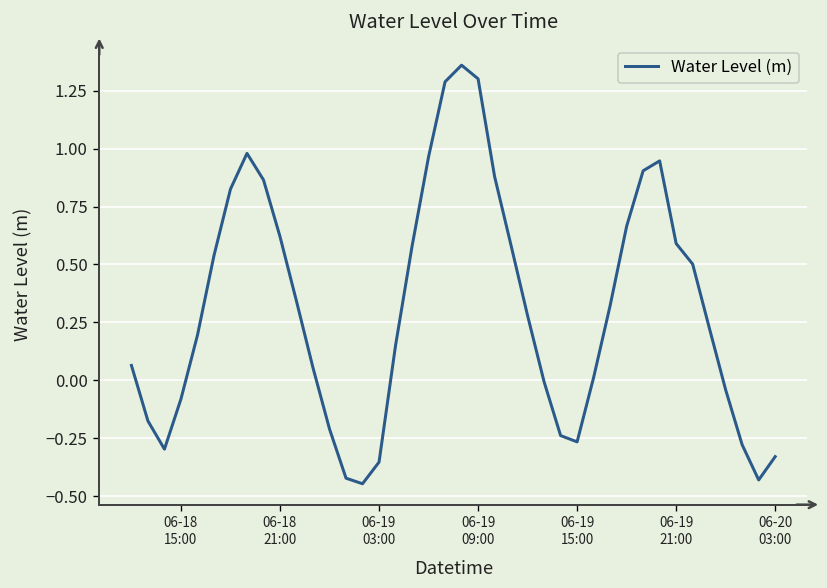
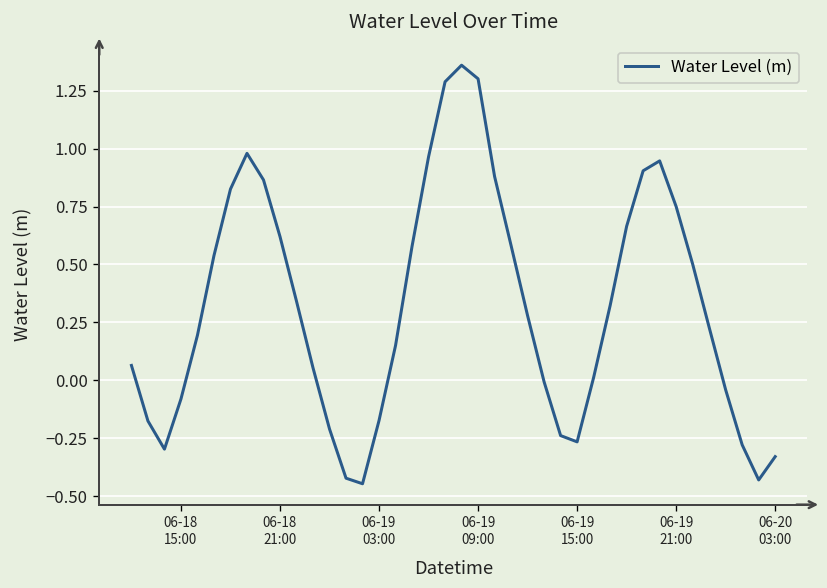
06-19 03:00: -0.35 -> -0.17
06-19 21:00: 0.59 -> 0.75
